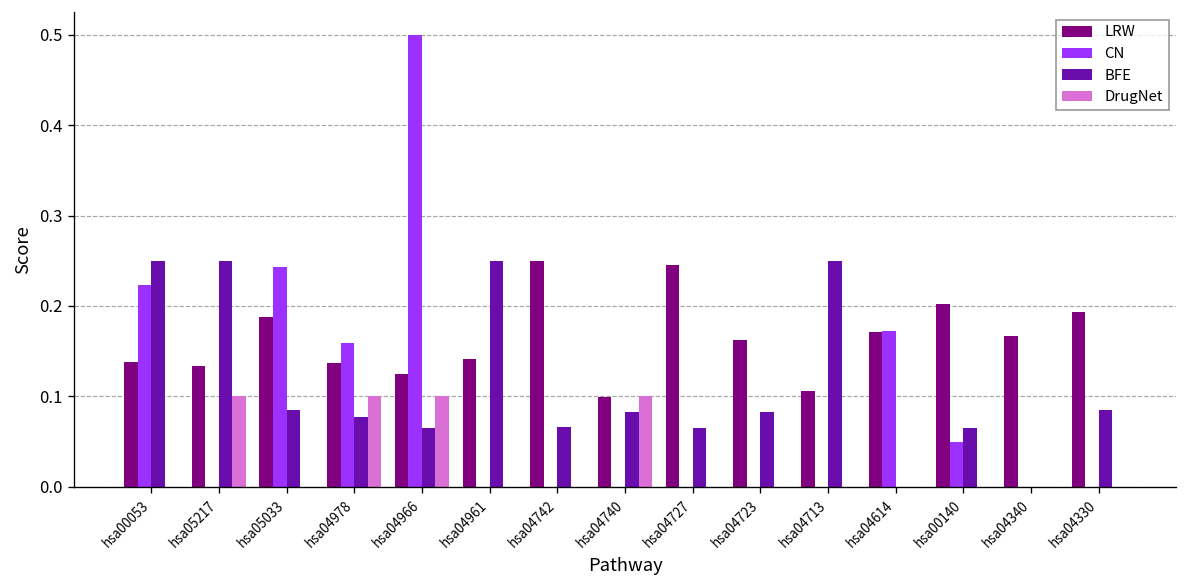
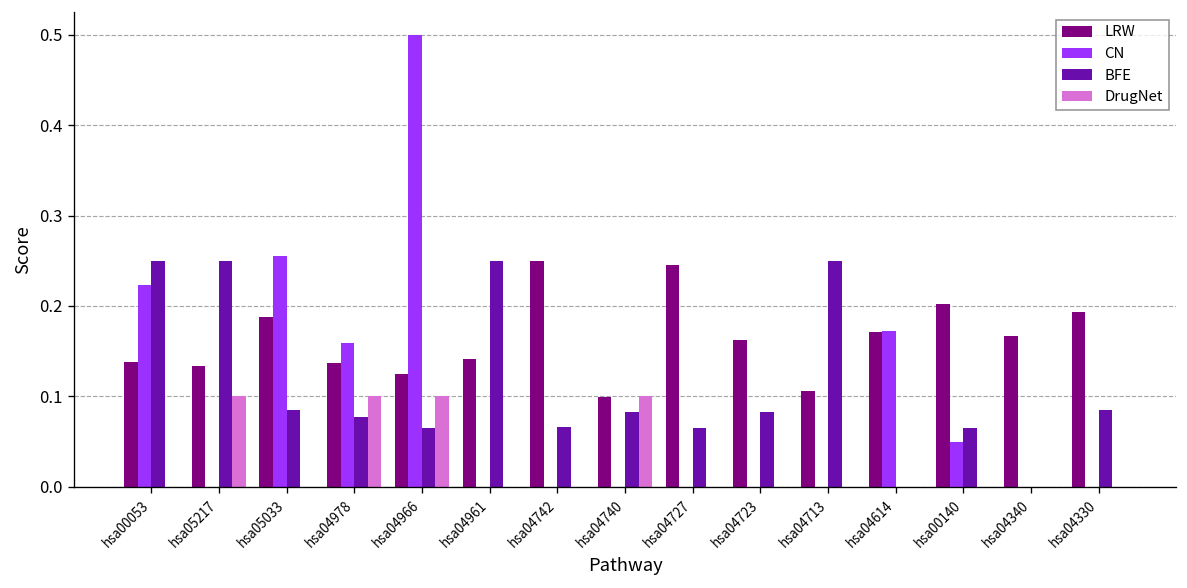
CN, hsa05033: 0.24 -> 0.26
